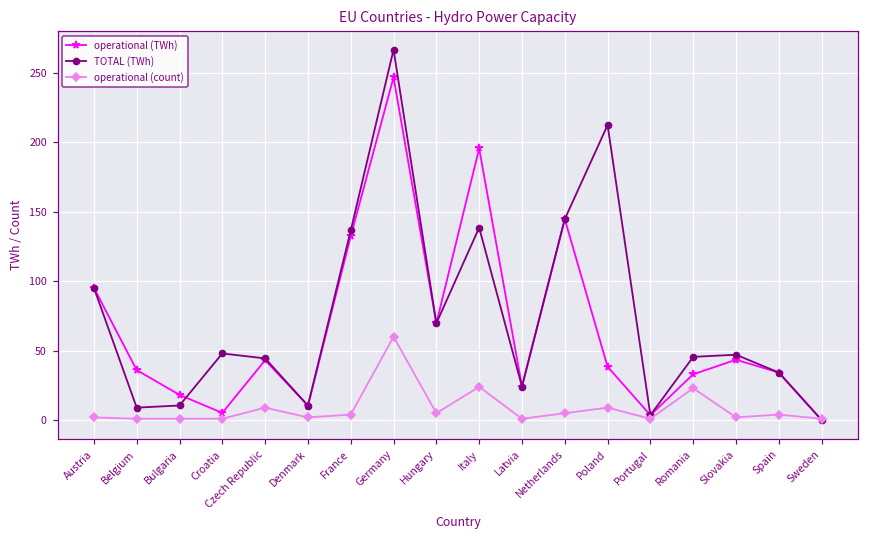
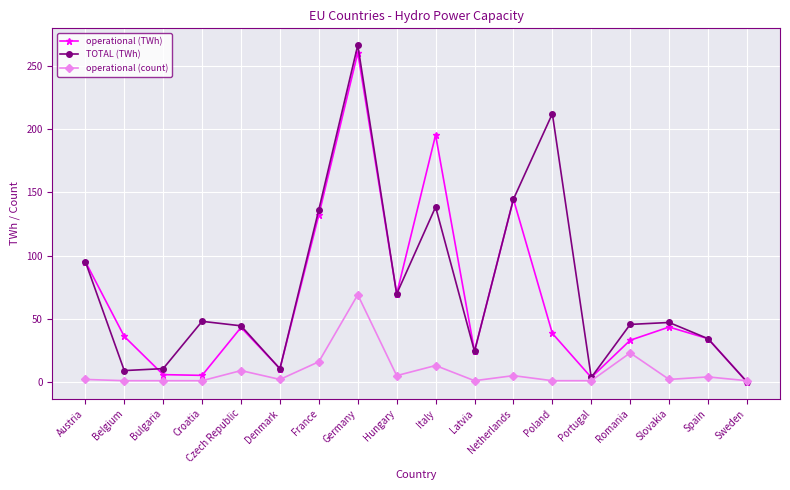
operational (TWh), Bulgaria: 18 -> 6
operational (count), France: 4 -> 16
operational (TWh), Germany: 247 -> 261
operational (count), Germany: 60 -> 69
operational (count), Italy: 24 -> 13
operational (count), Poland: 9 -> 1
